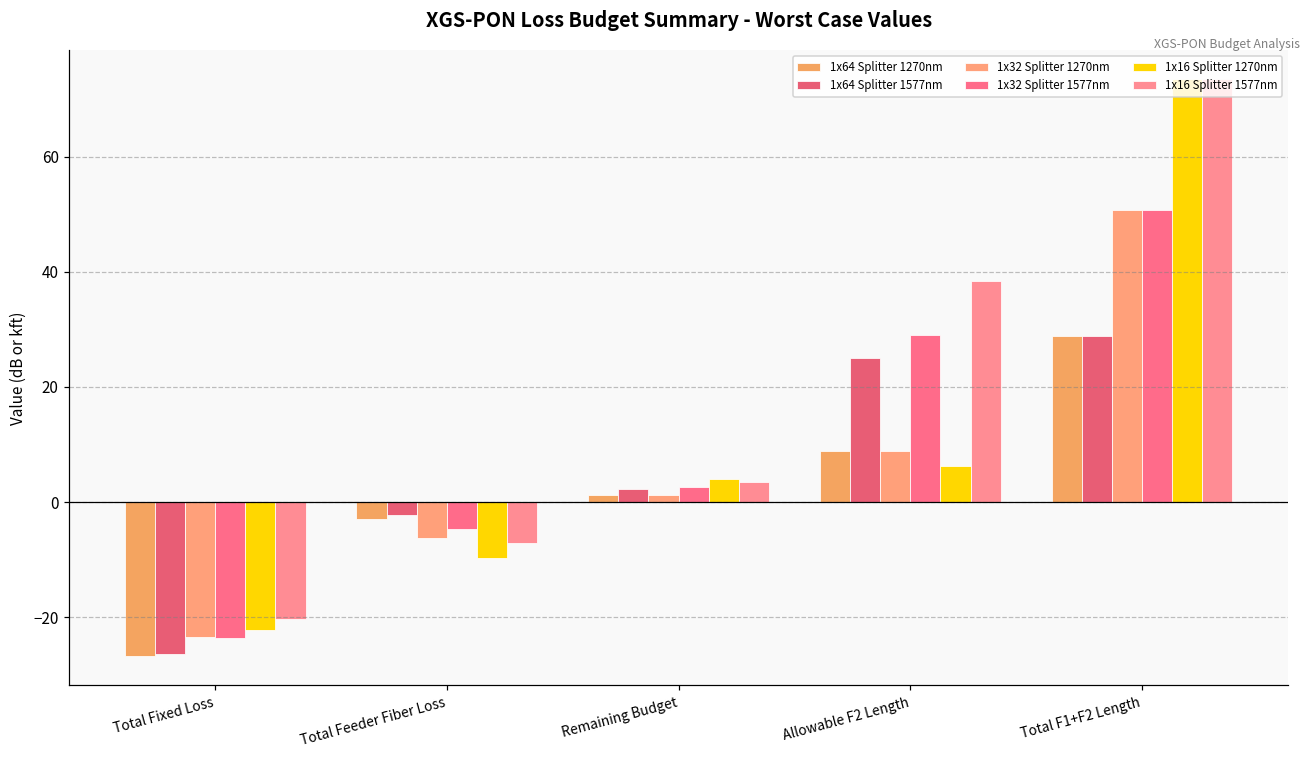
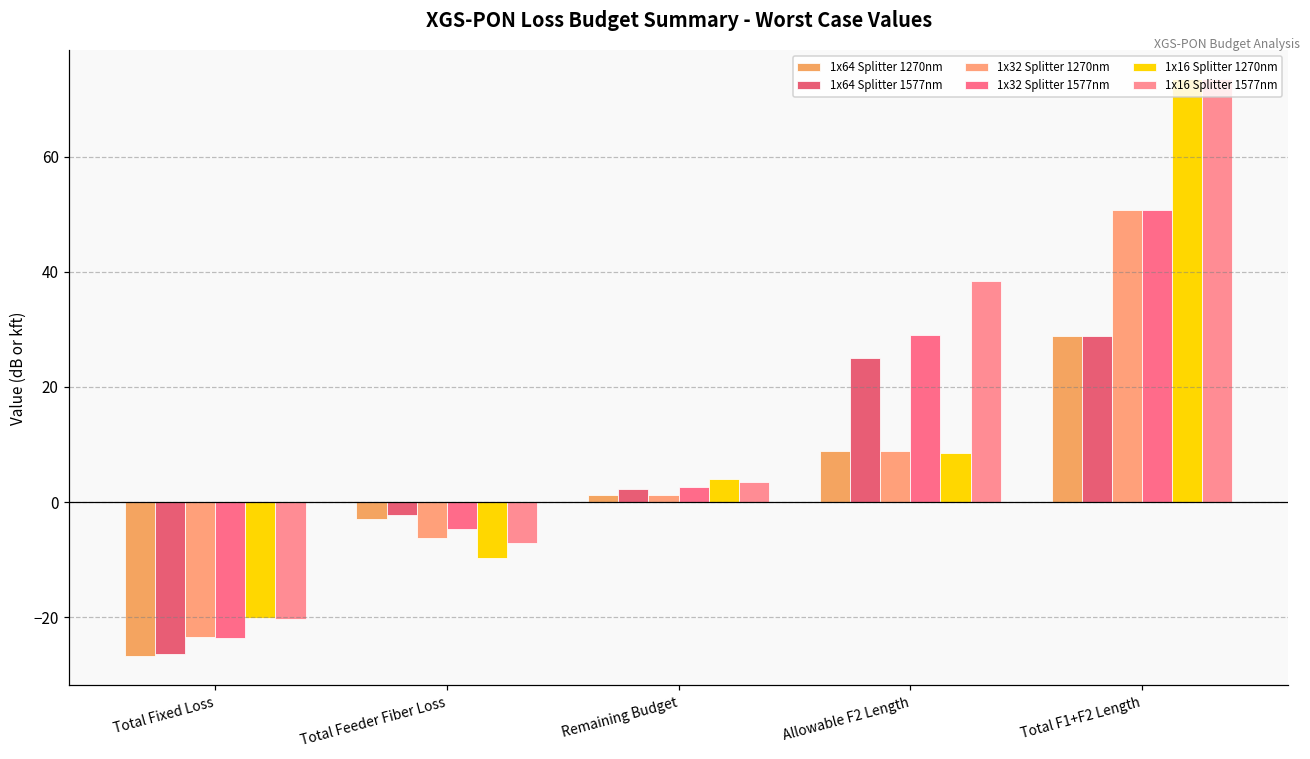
1x16 Splitter 1270nm, Total Fixed Loss: -22 -> -20
1x16 Splitter 1270nm, Allowable F2 Length: 6 -> 9
